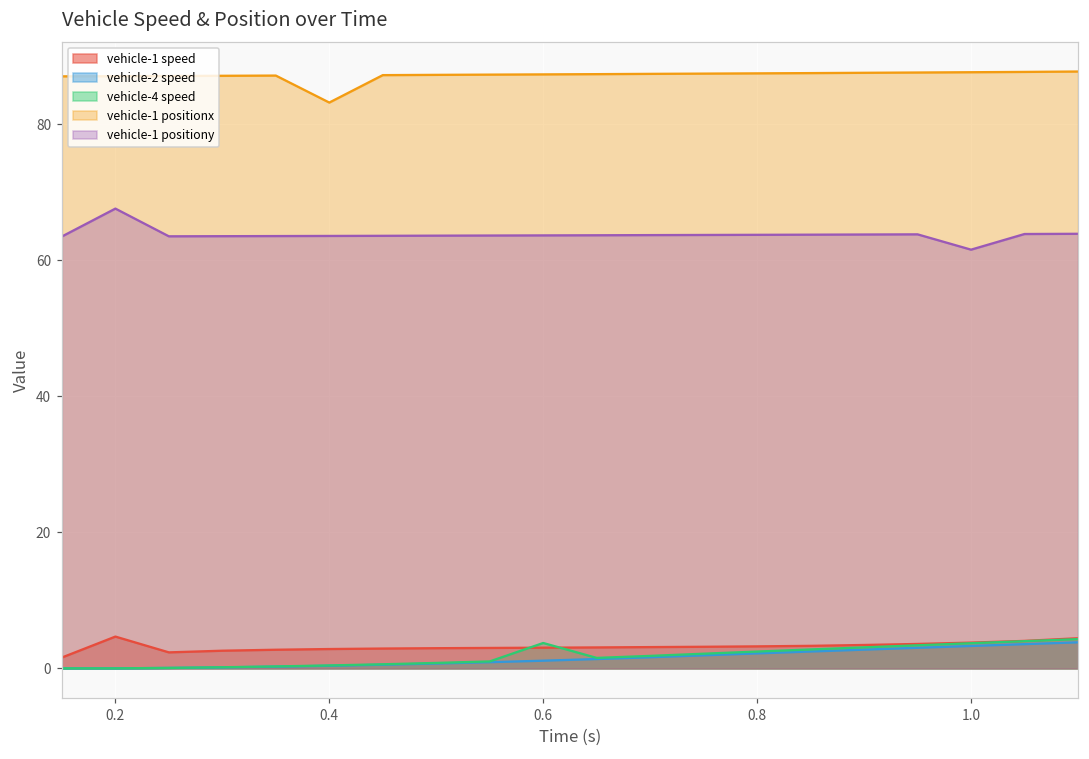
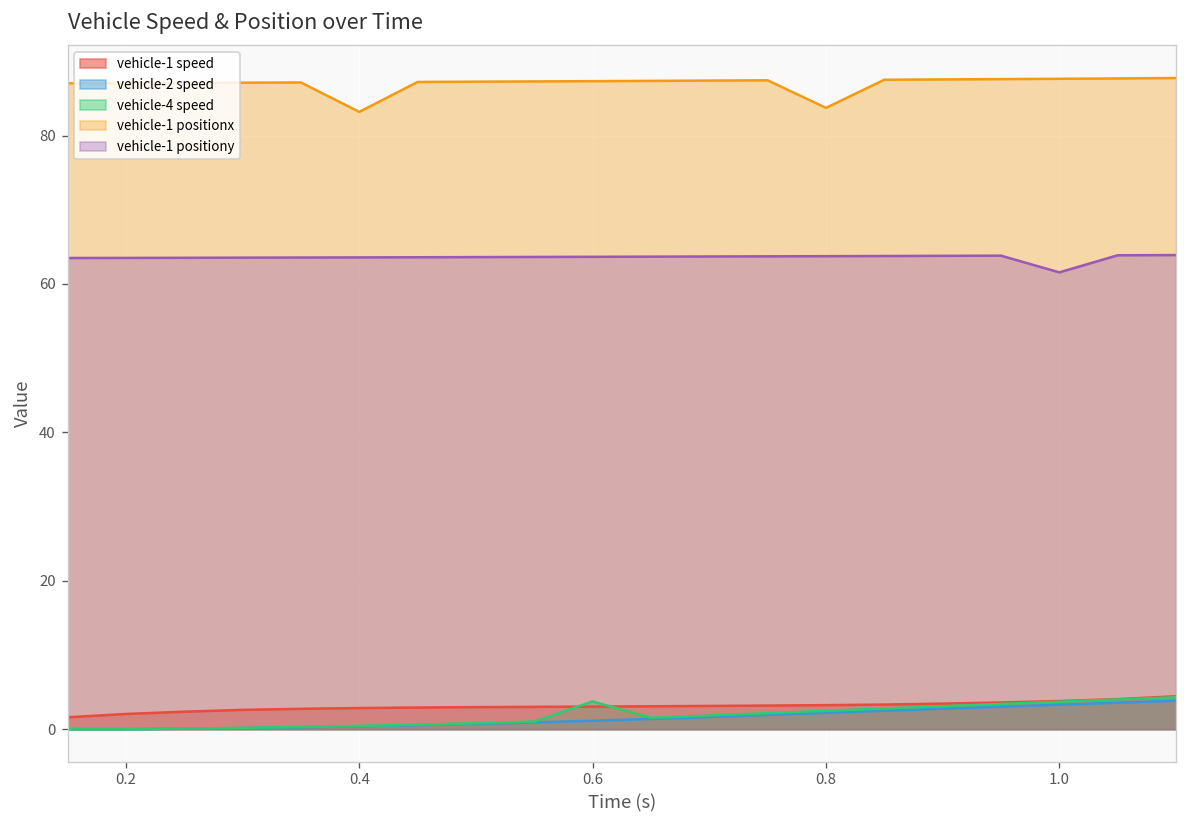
vehicle-1 speed, 0.2: 5 -> 2
vehicle-1 positiony, 0.2: 68 -> 64
vehicle-1 positionx, 0.8: 87 -> 84
